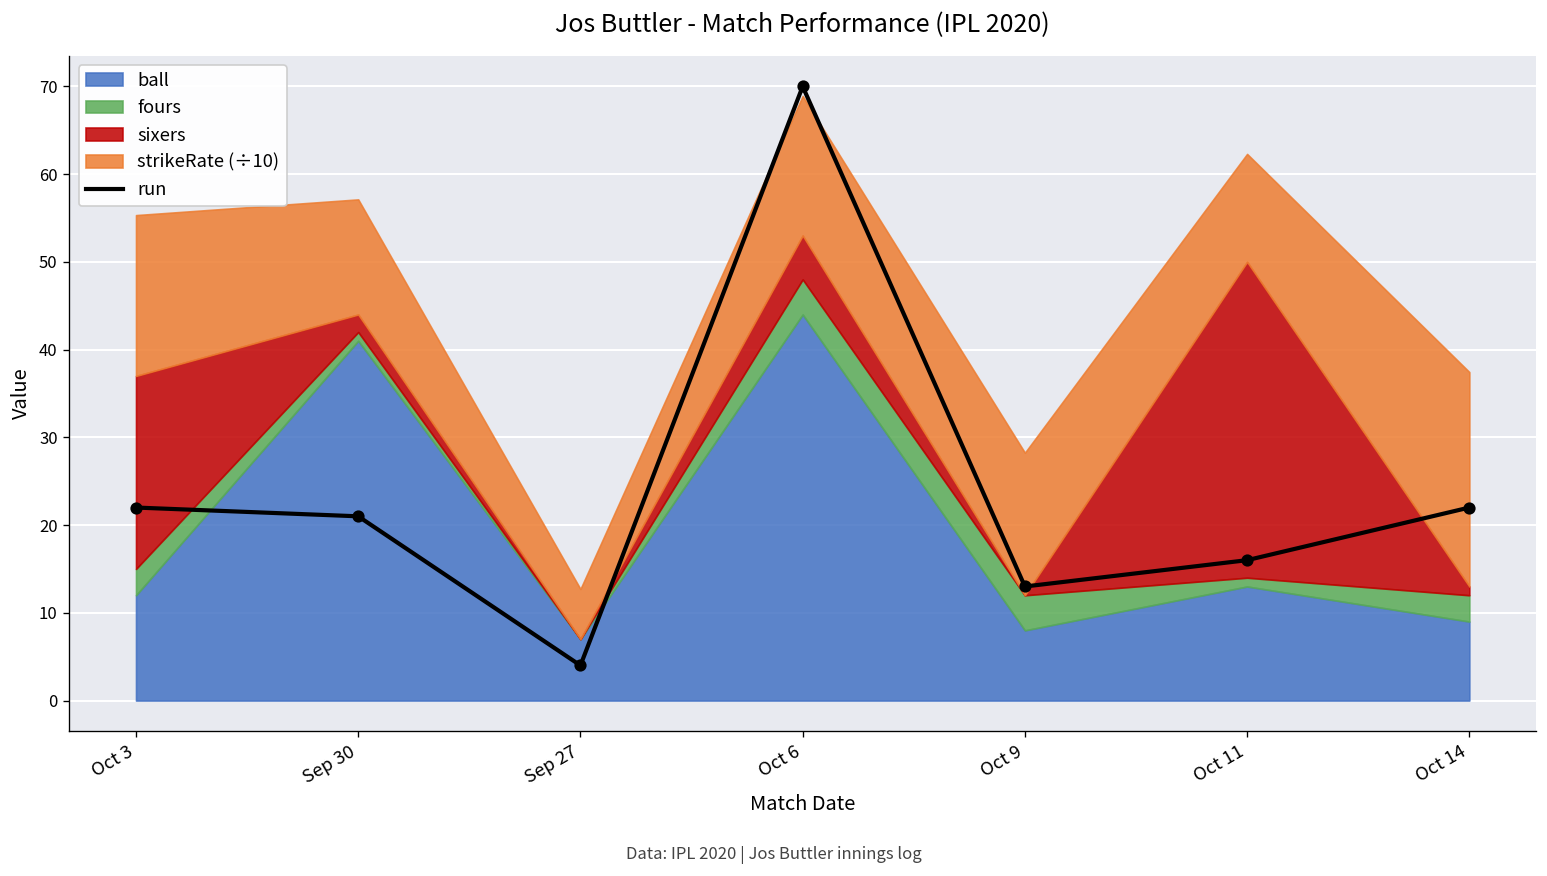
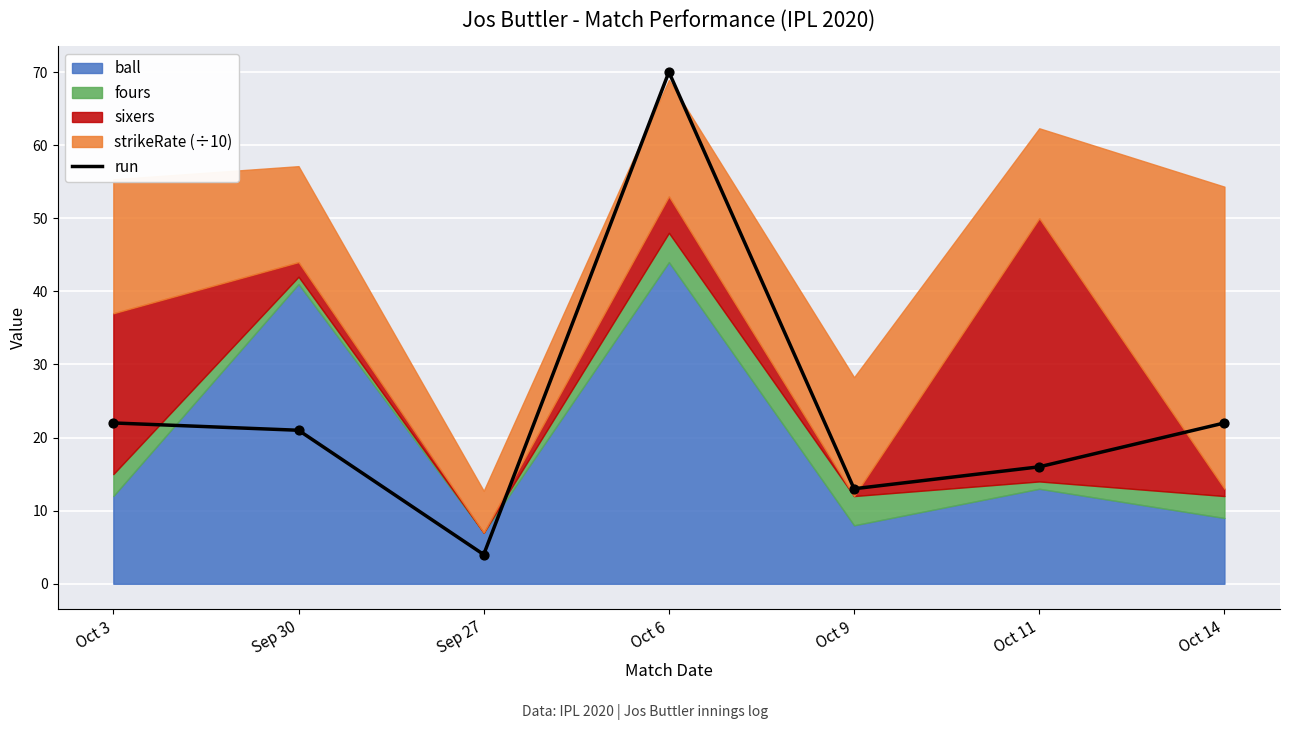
strikeRate (÷10), Oct 14: 24 -> 41
